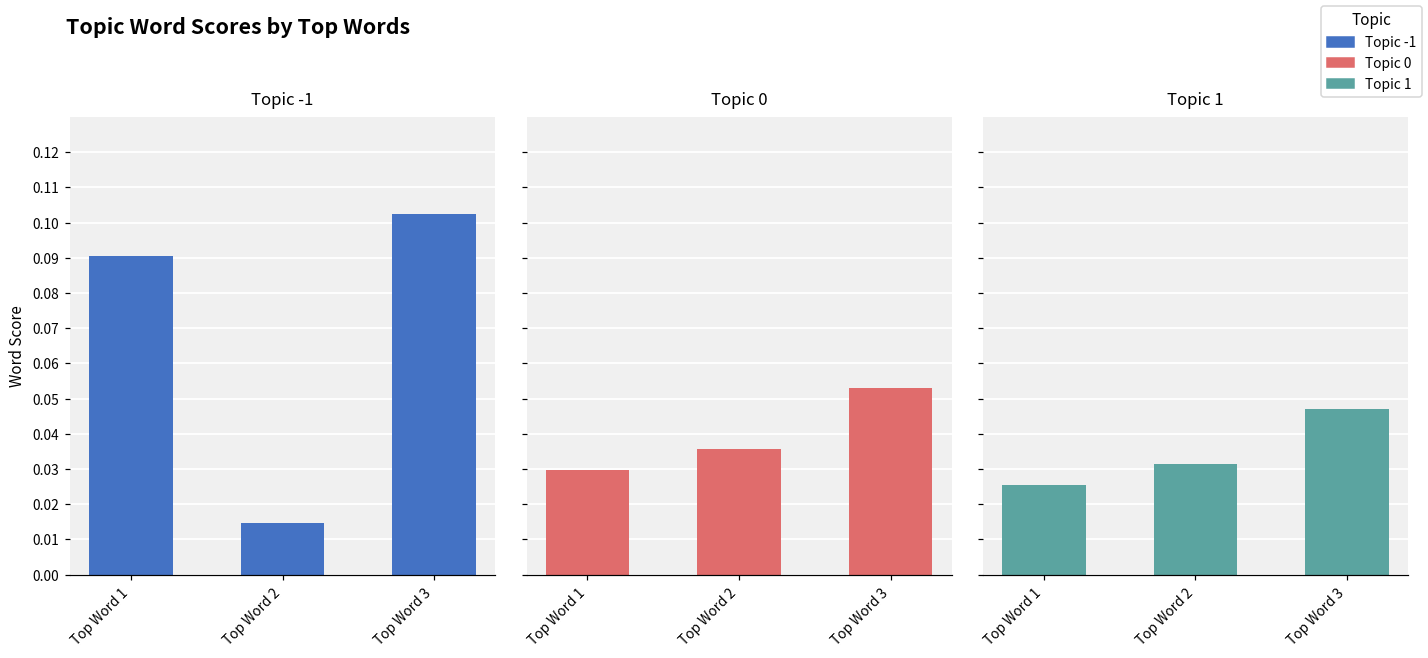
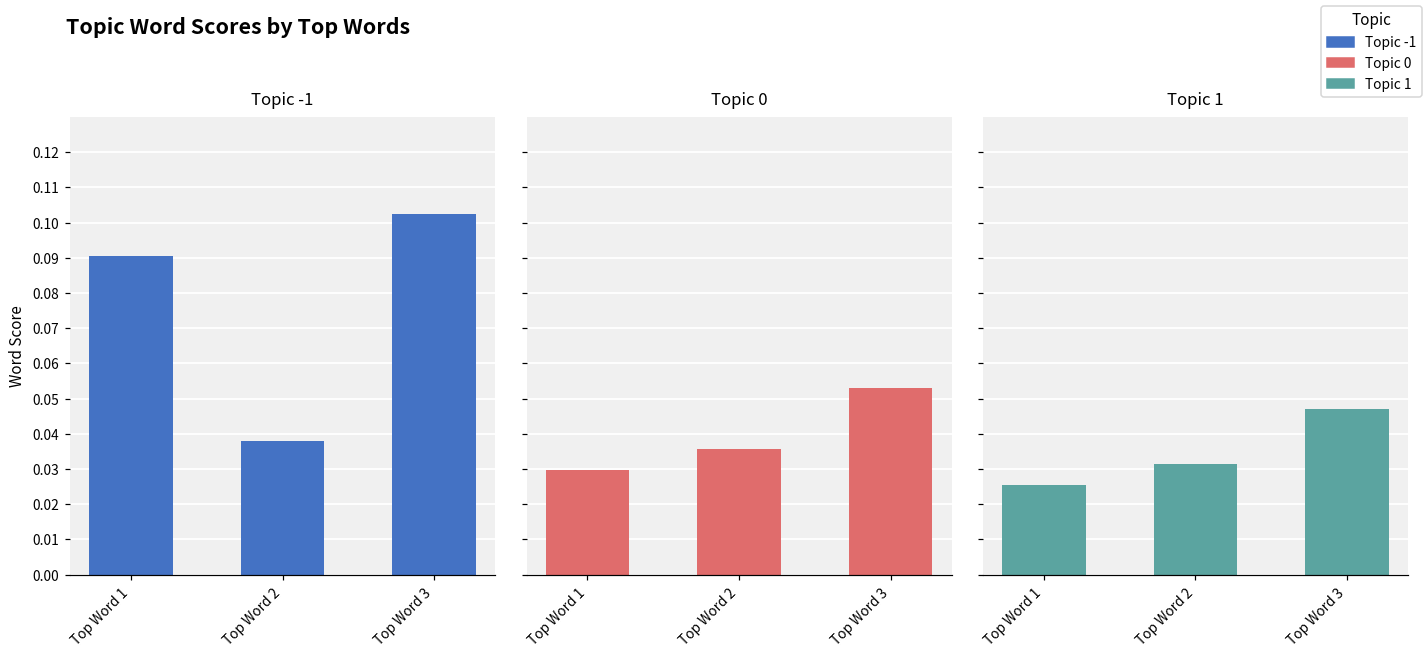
Topic -1, Top Word 2: 0.015 -> 0.038
